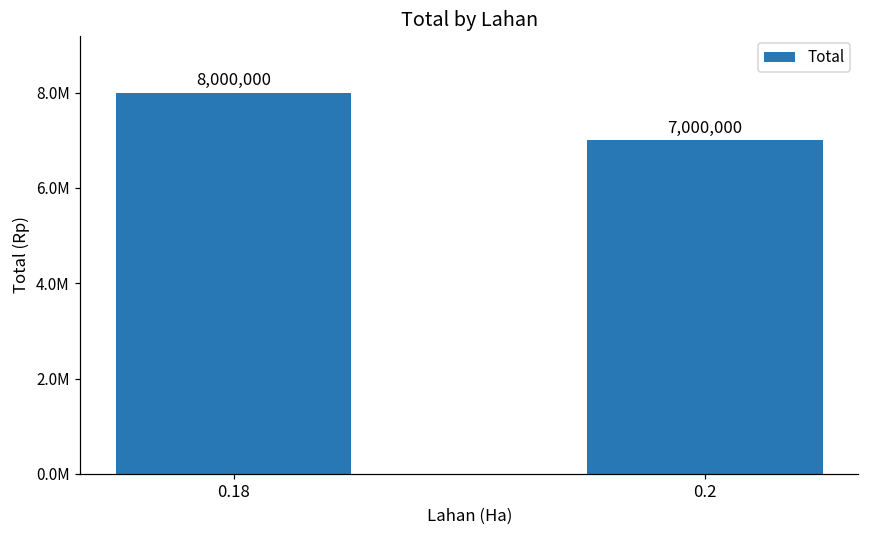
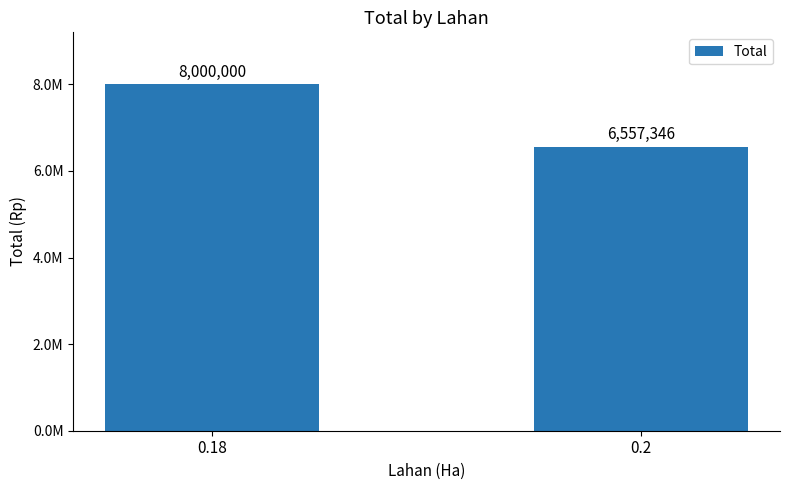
0.2: 7,000,000 -> 6,557,346
